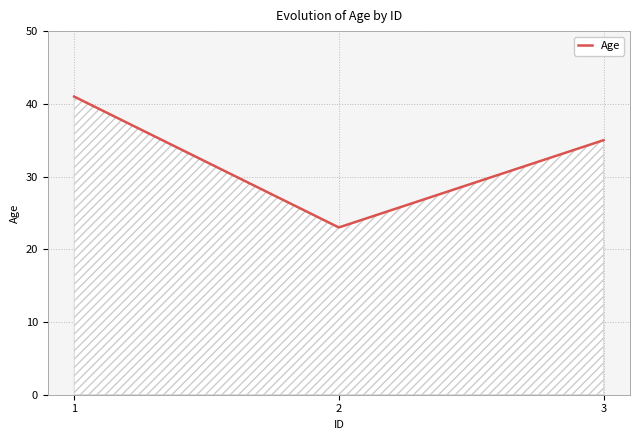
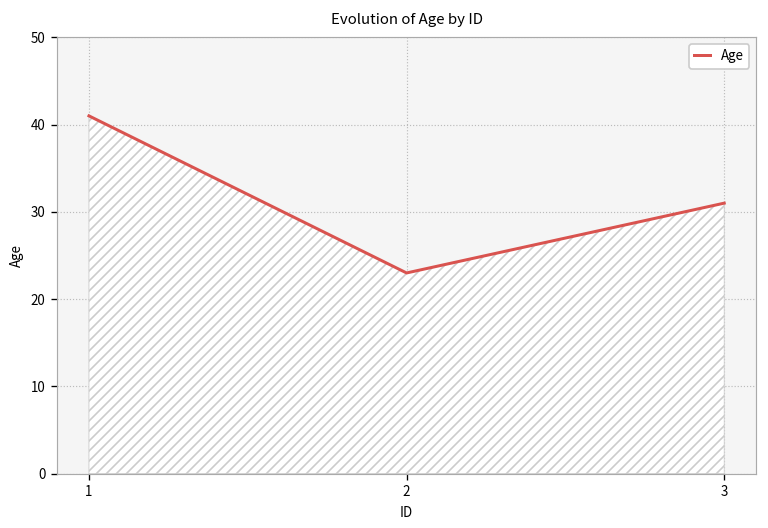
3: 35 -> 31
